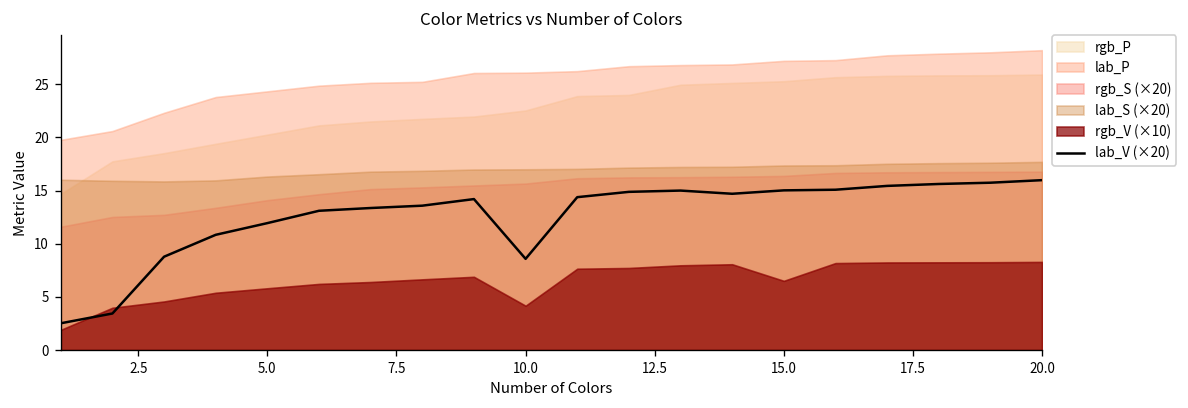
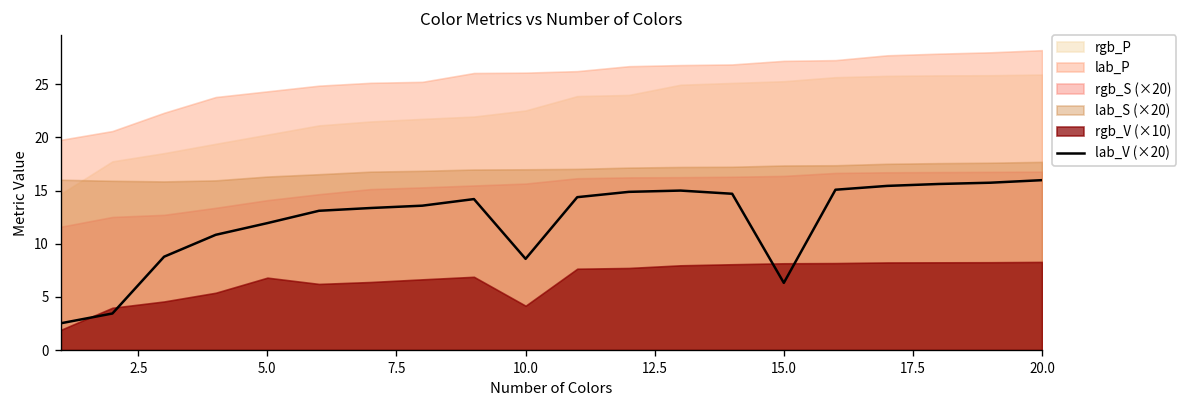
rgb_V (×10), 5.0: 6 -> 7
lab_V (×20), 15.0: 15 -> 6
rgb_V (×10), 15.0: 7 -> 8
